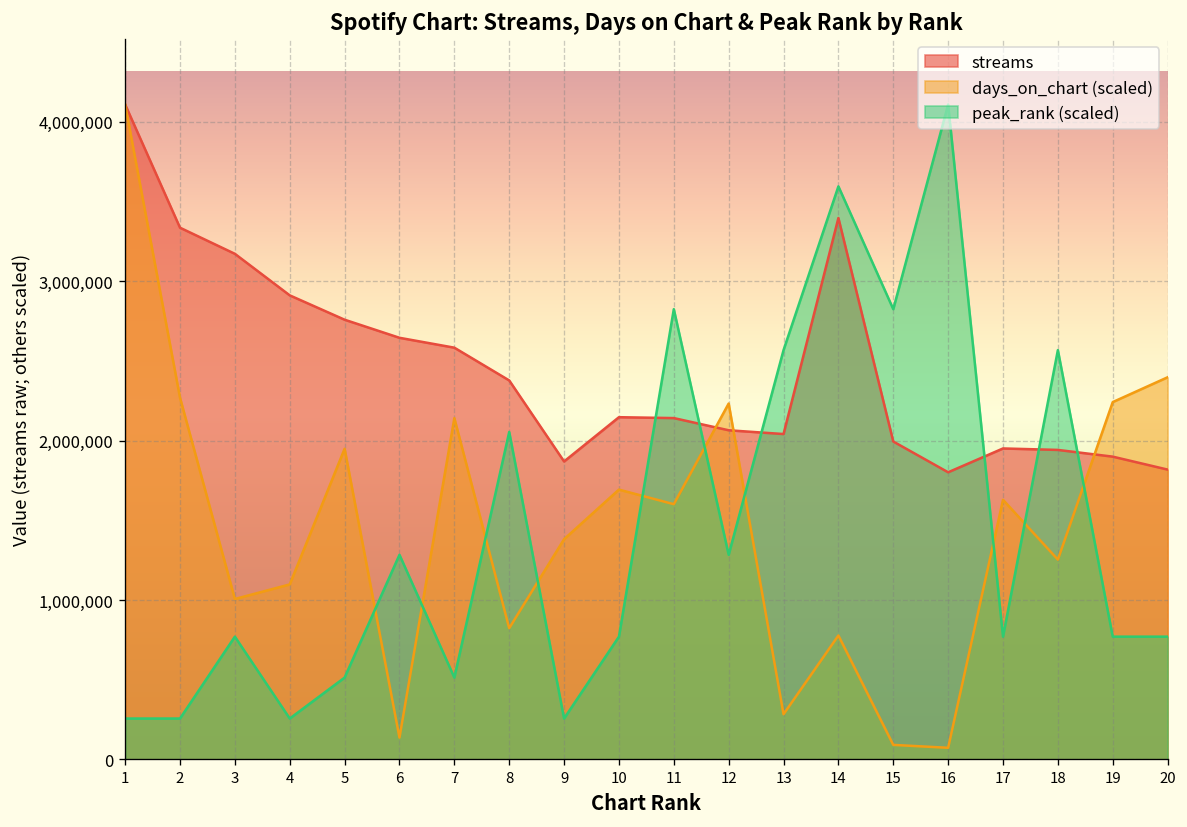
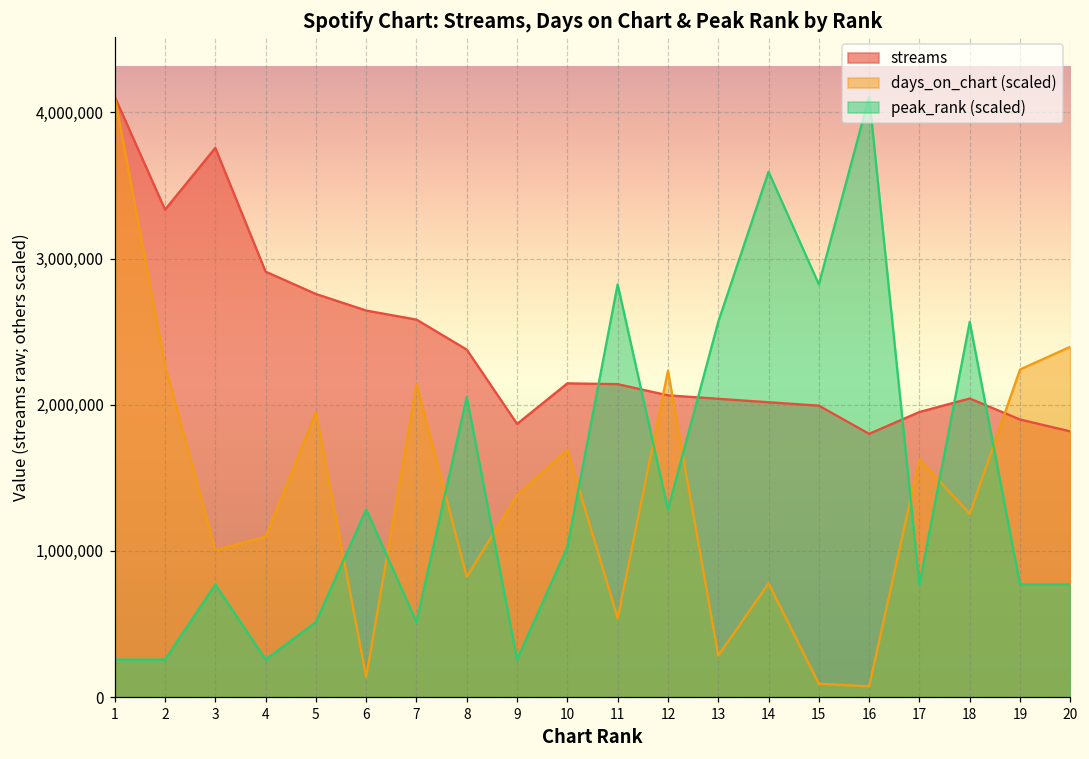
streams, 3: 3,170,000 -> 3,760,000
peak_rank (scaled), 10: 770,000 -> 1,030,000
days_on_chart (scaled), 11: 1,600,000 -> 540,000
streams, 14: 3,400,000 -> 2,020,000
streams, 18: 1,940,000 -> 2,040,000
